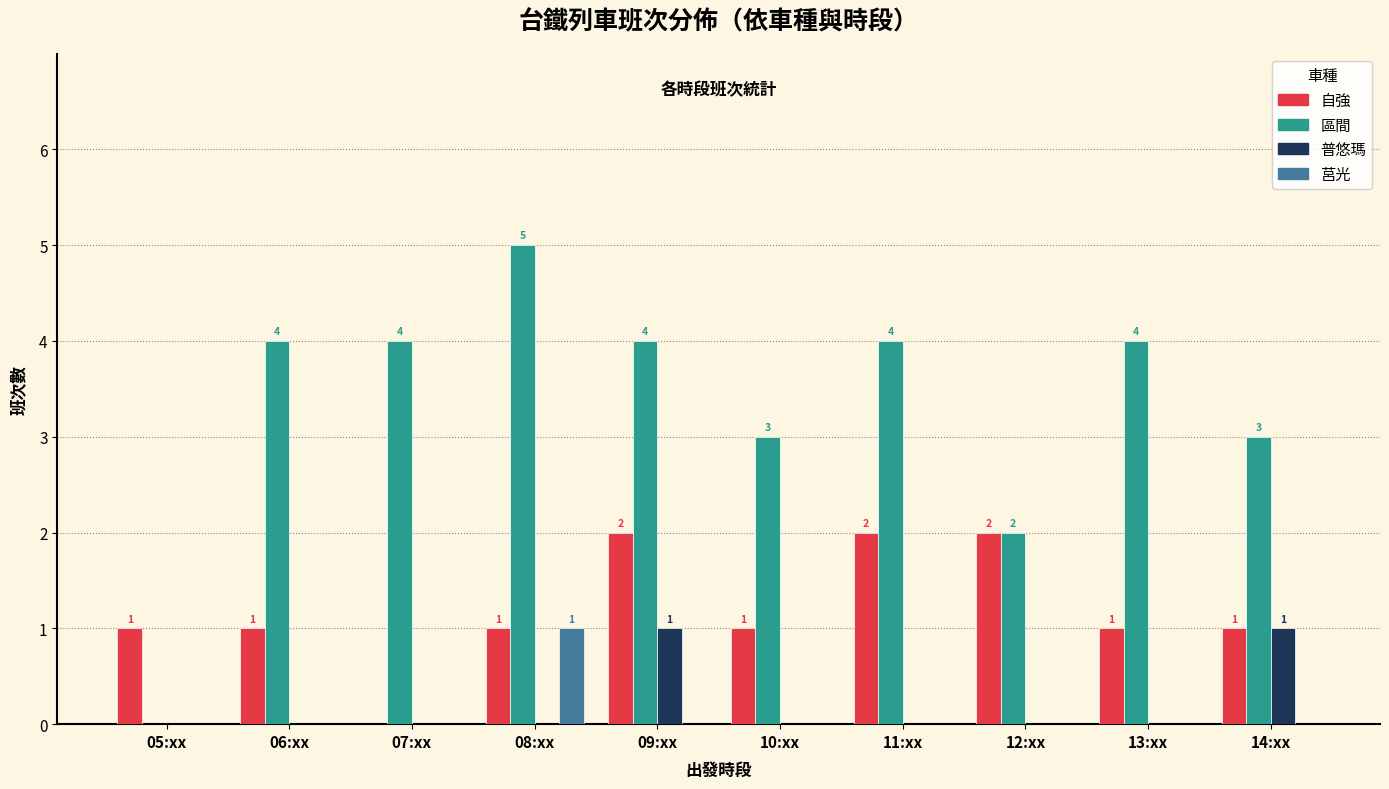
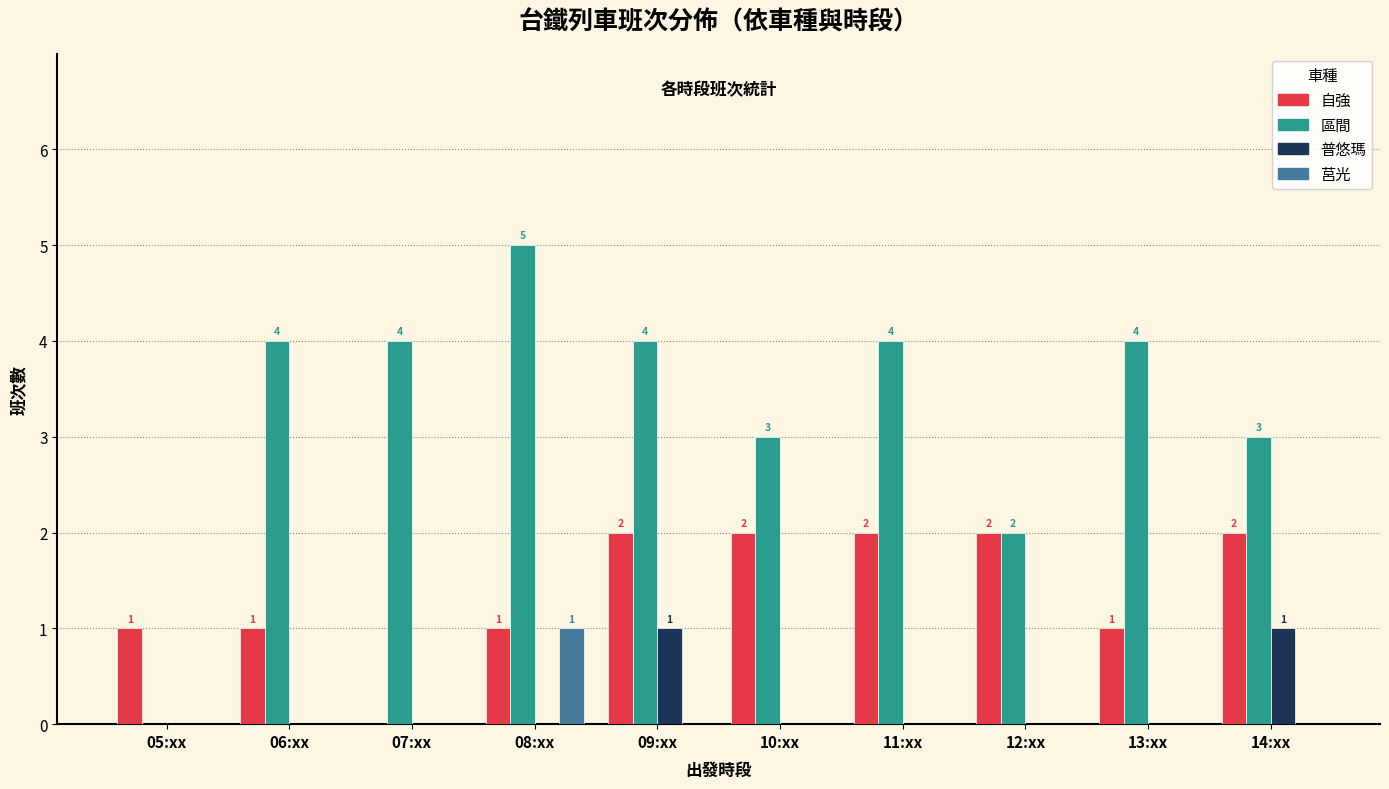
自強, 10:xx: 1 -> 2
自強, 14:xx: 1 -> 2
